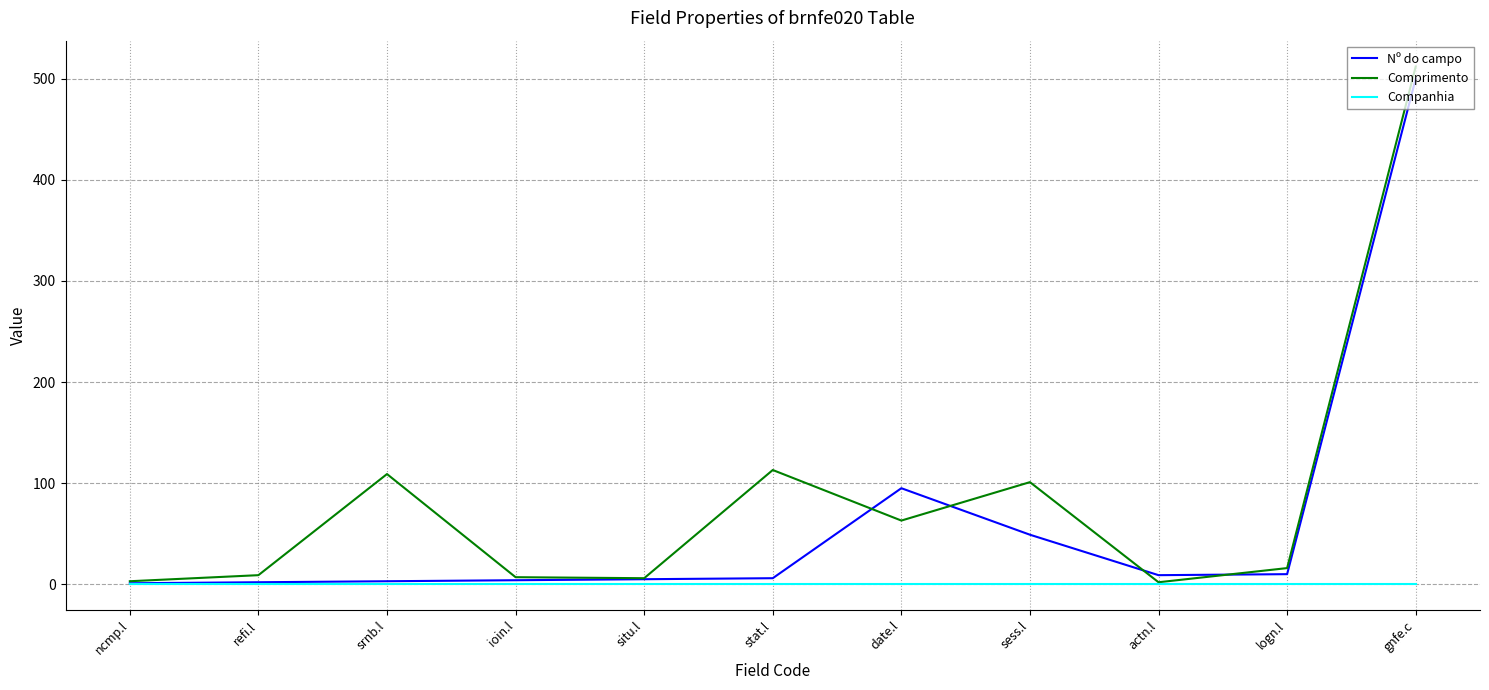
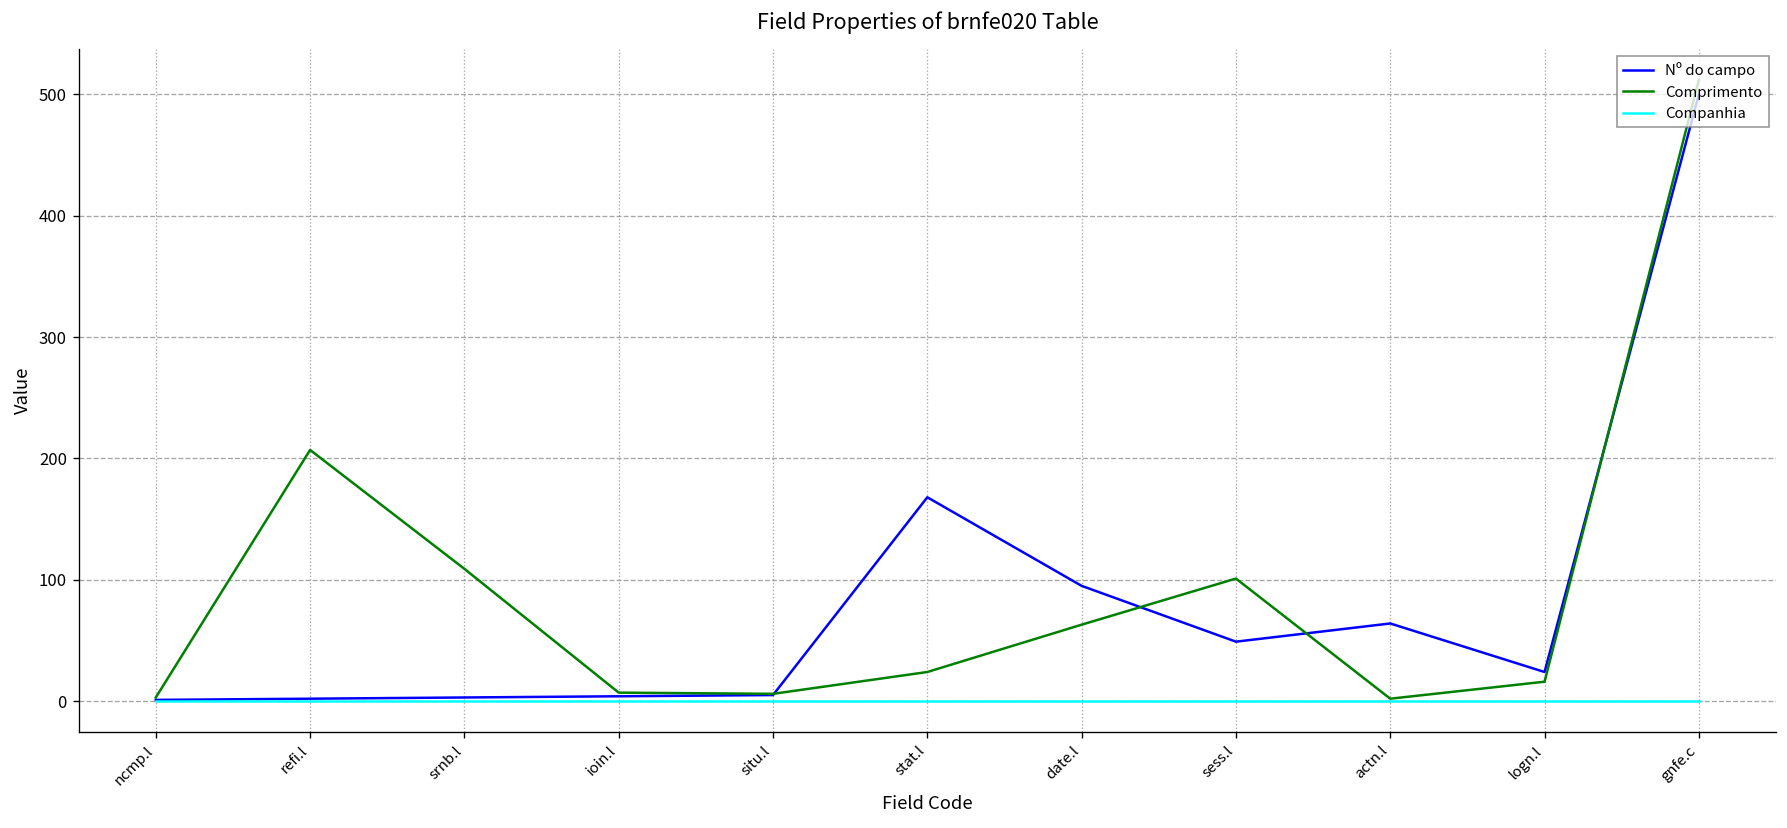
Comprimento, refi.l: 9 -> 207
Nº do campo, stat.l: 6 -> 168
Comprimento, stat.l: 113 -> 24
Nº do campo, actn.l: 9 -> 64
Nº do campo, logn.l: 10 -> 24
